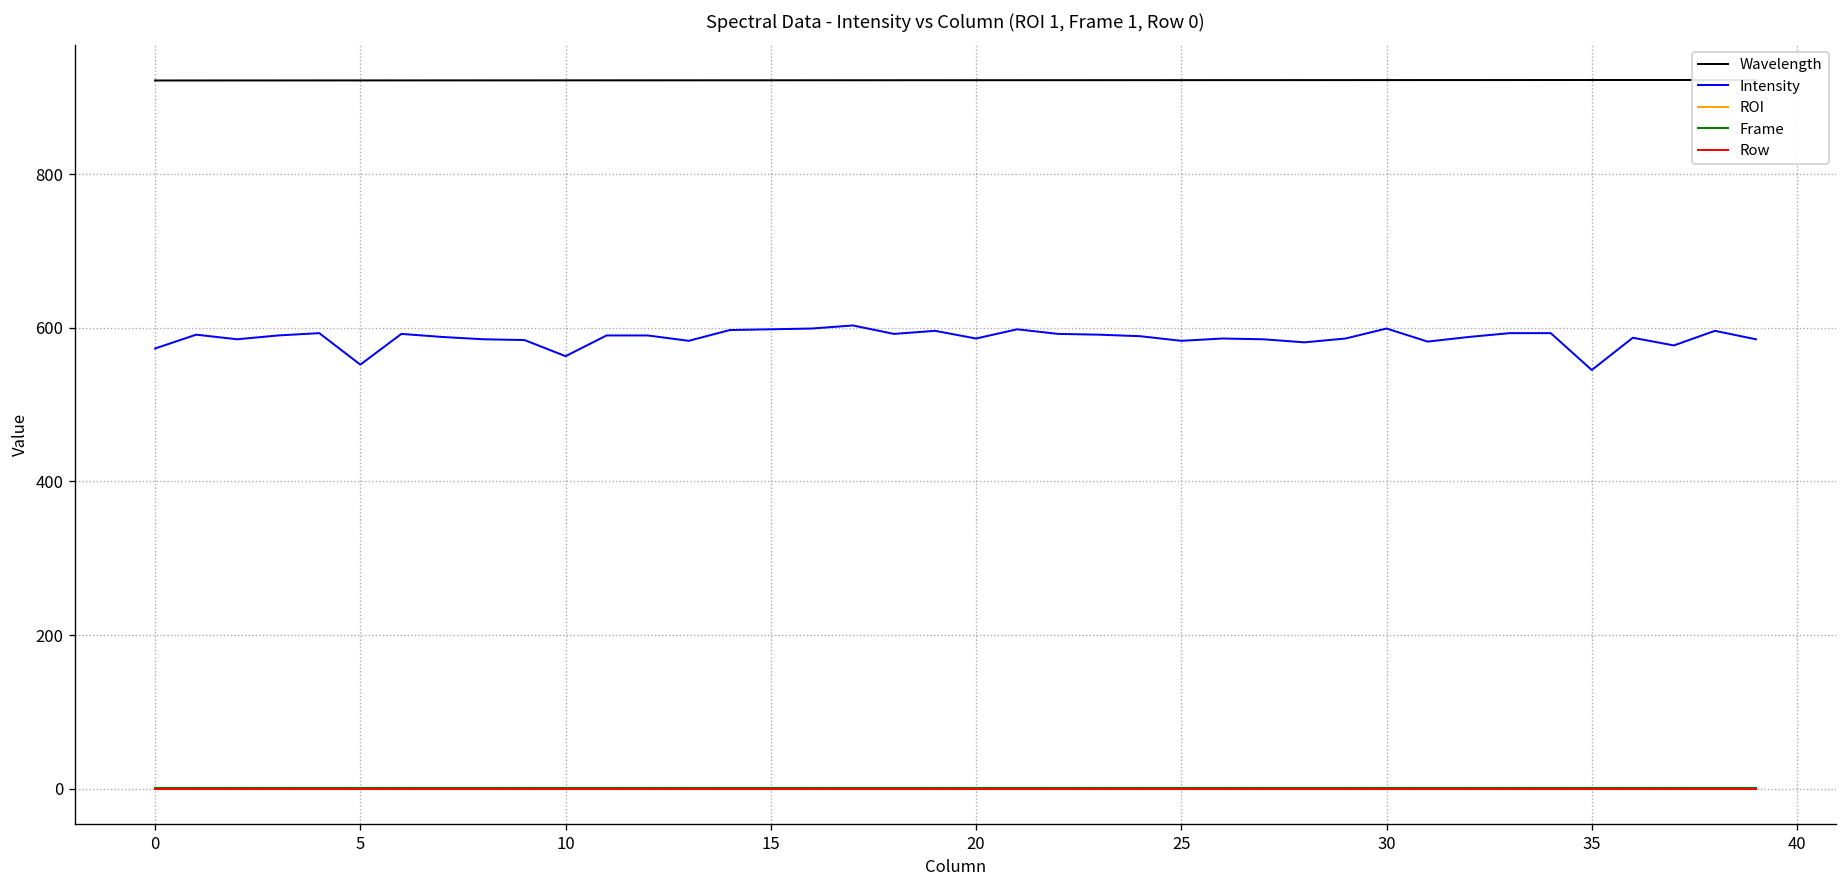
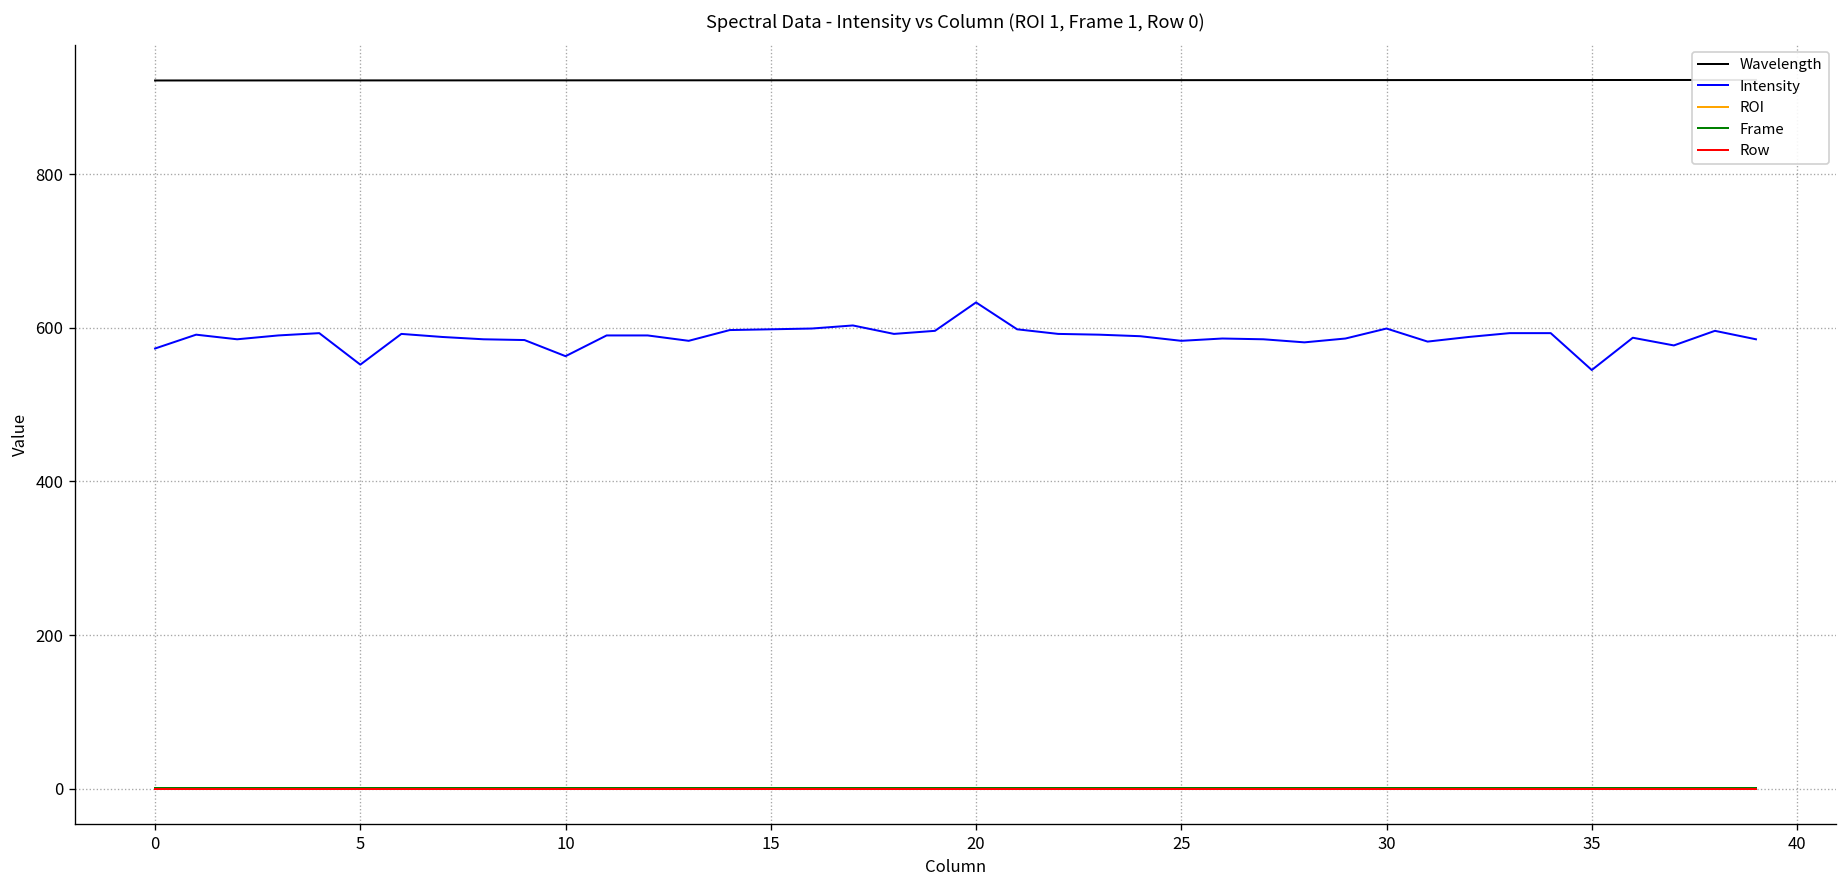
Intensity, 20: 590 -> 630
